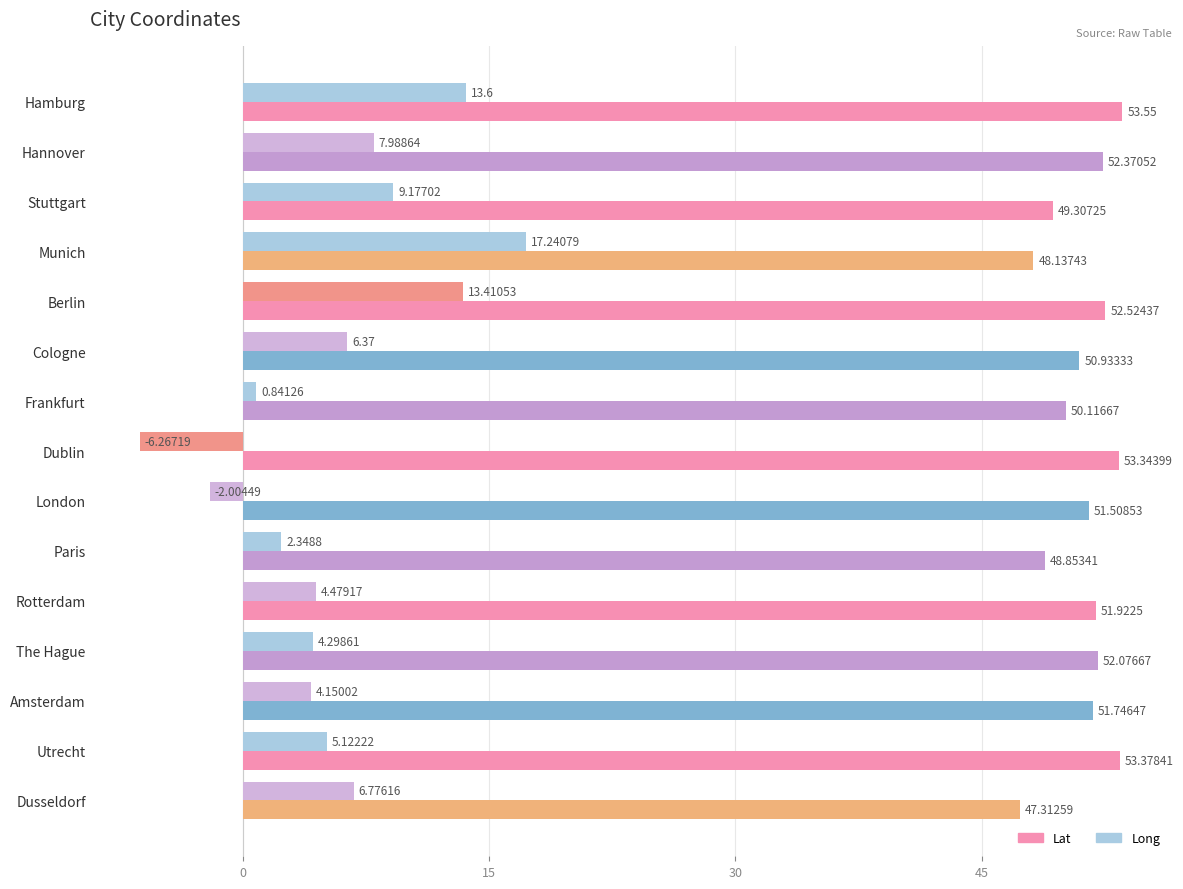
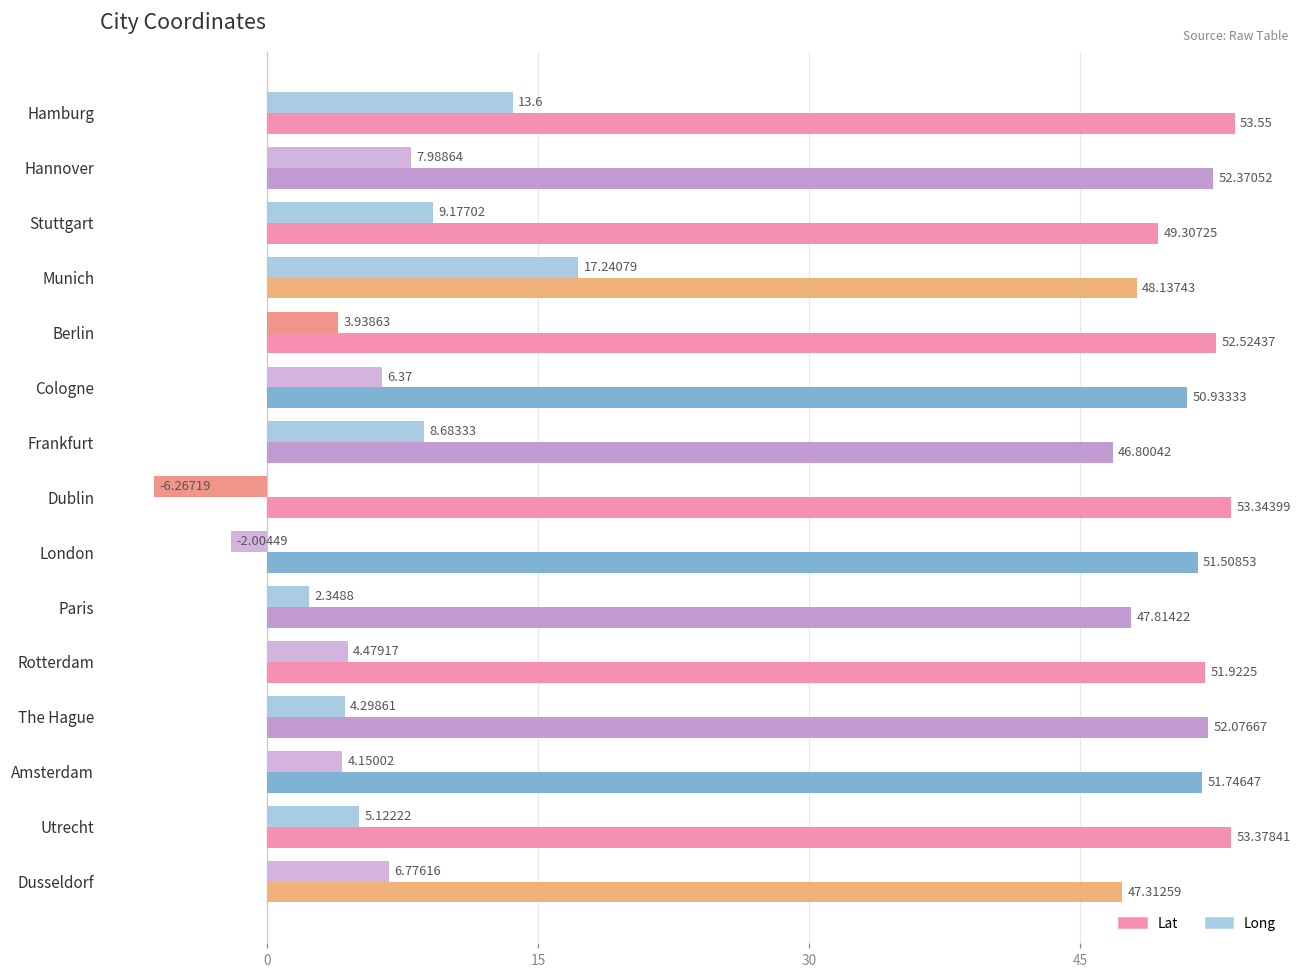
Long, Berlin: 13.41053 -> 3.93863
Long, Frankfurt: 0.84126 -> 8.68333
Lat, Frankfurt: 50.11667 -> 46.80042
Lat, Paris: 48.85341 -> 47.81422
